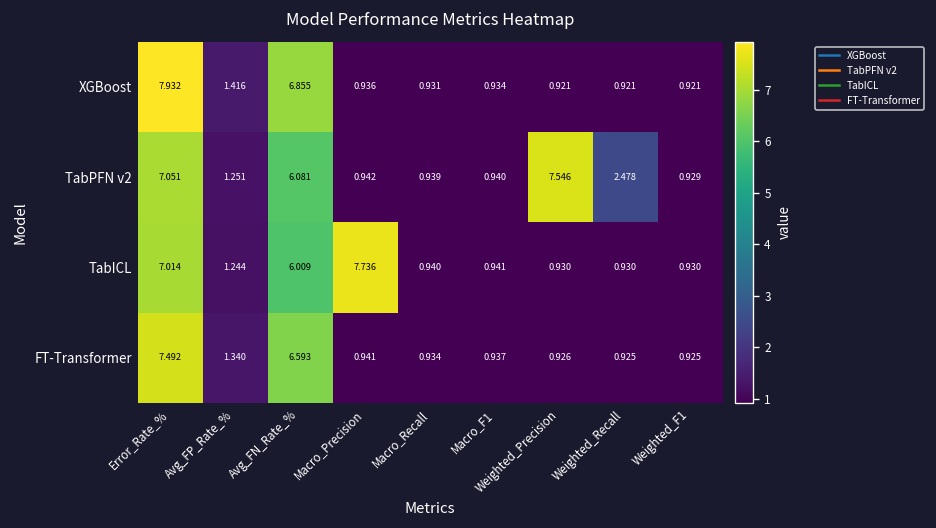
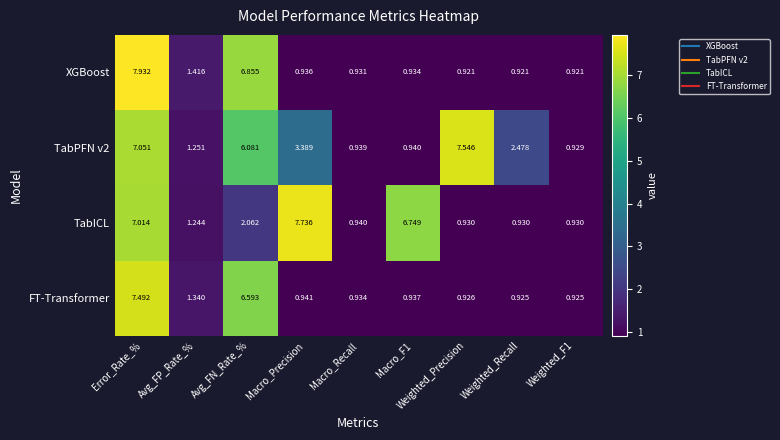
TabPFN v2, Macro_Precision: 0.942 -> 3.389
TabICL, Avg_FN_Rate_%: 6.009 -> 2.062
TabICL, Macro_F1: 0.941 -> 6.749
